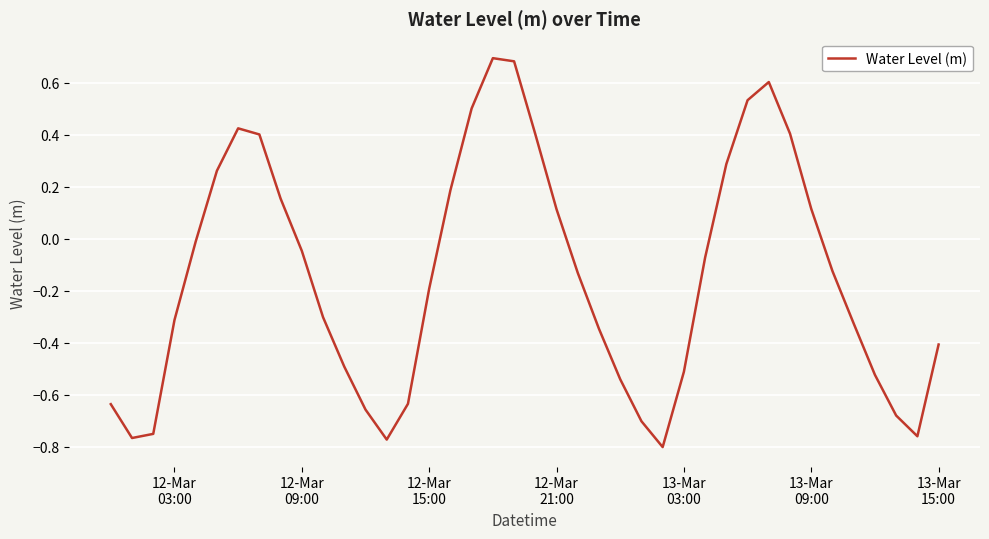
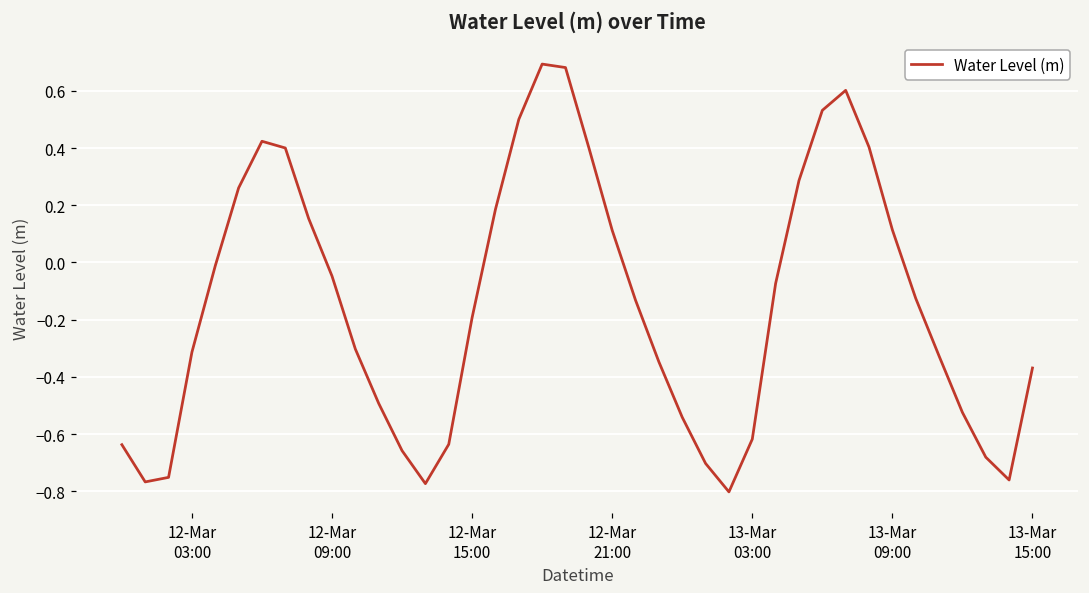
13-Mar 03:00: -0.51 -> -0.62
13-Mar 15:00: -0.41 -> -0.37
